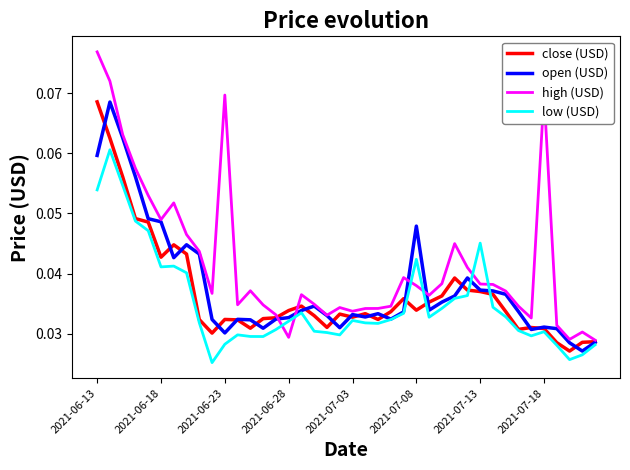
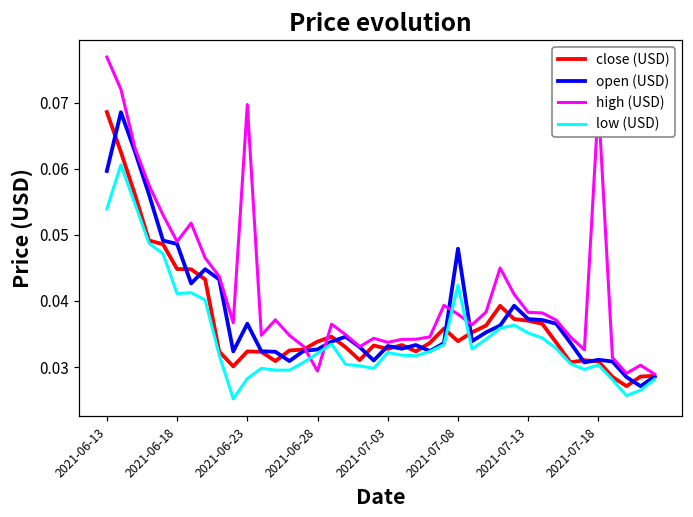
close (USD), 2021-06-18: 0.043 -> 0.045
open (USD), 2021-06-23: 0.030 -> 0.037
low (USD), 2021-07-13: 0.045 -> 0.035
